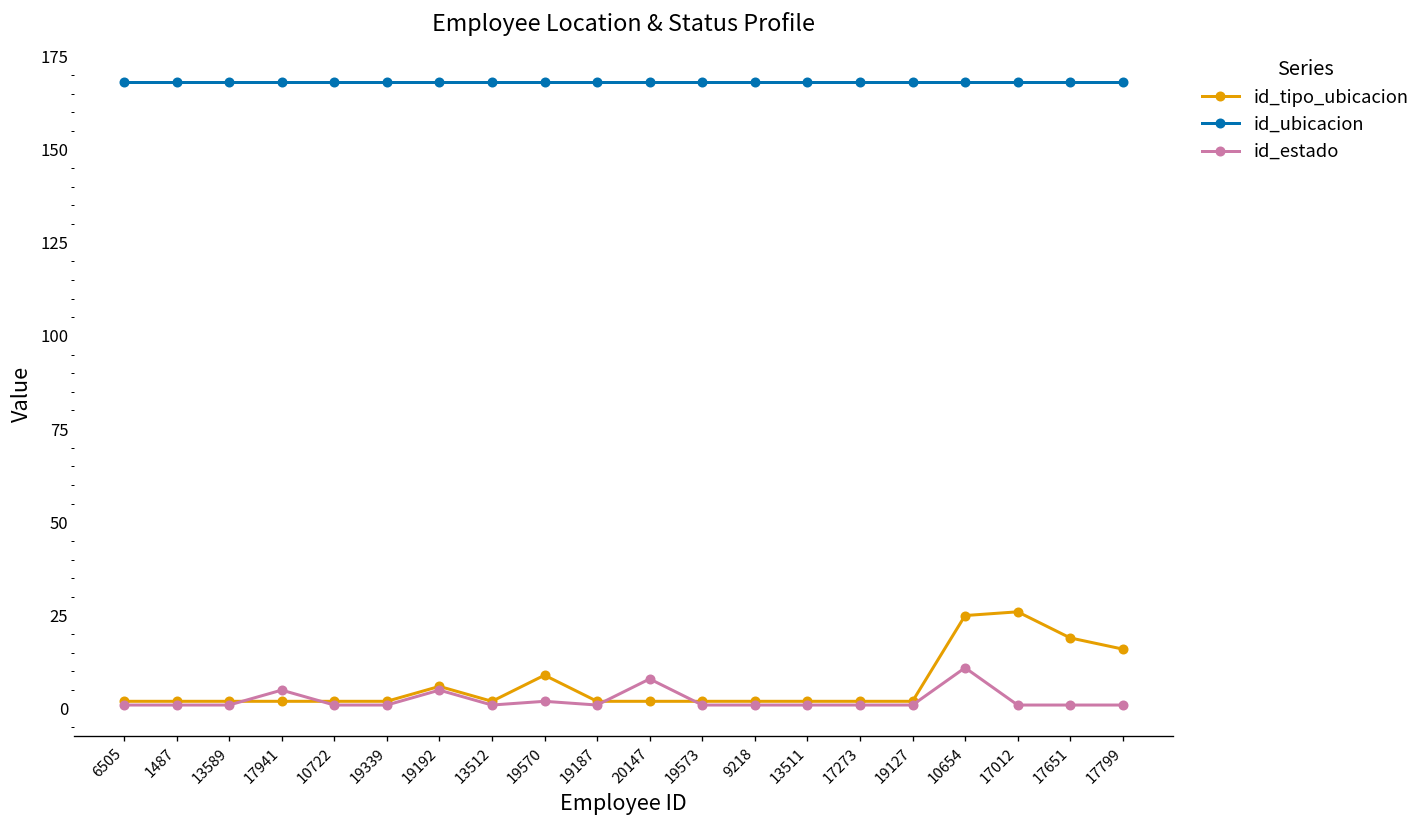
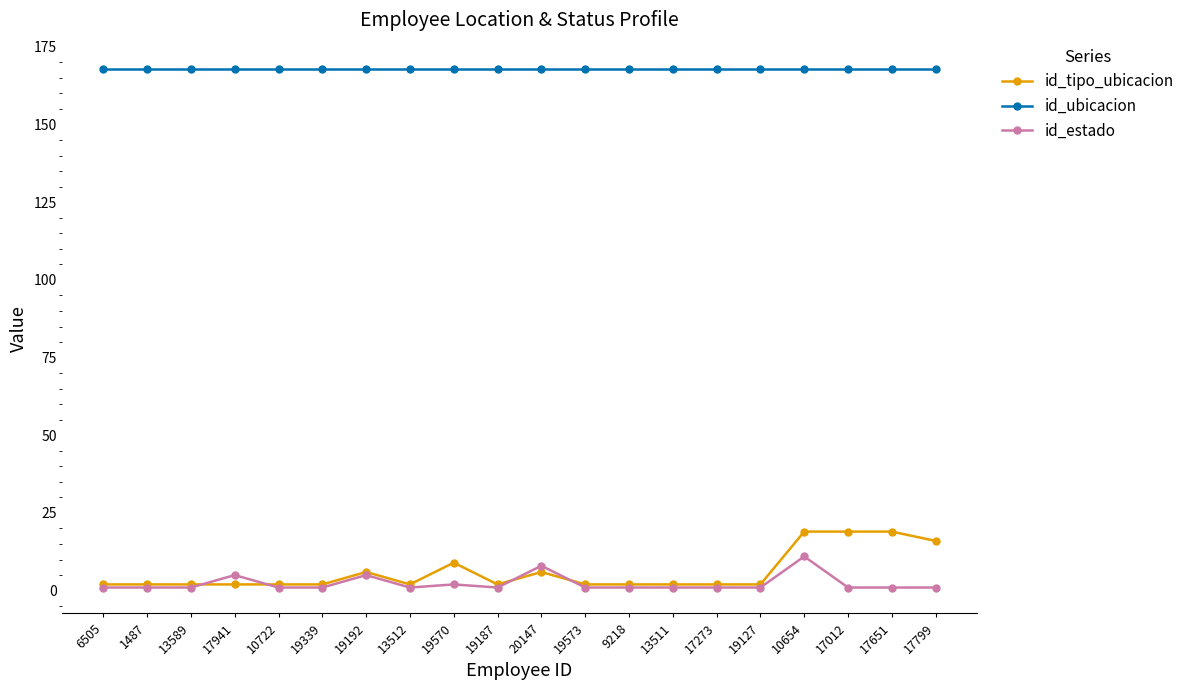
id_tipo_ubicacion, 20147: 2 -> 6
id_tipo_ubicacion, 10654: 25 -> 19
id_tipo_ubicacion, 17012: 26 -> 19
